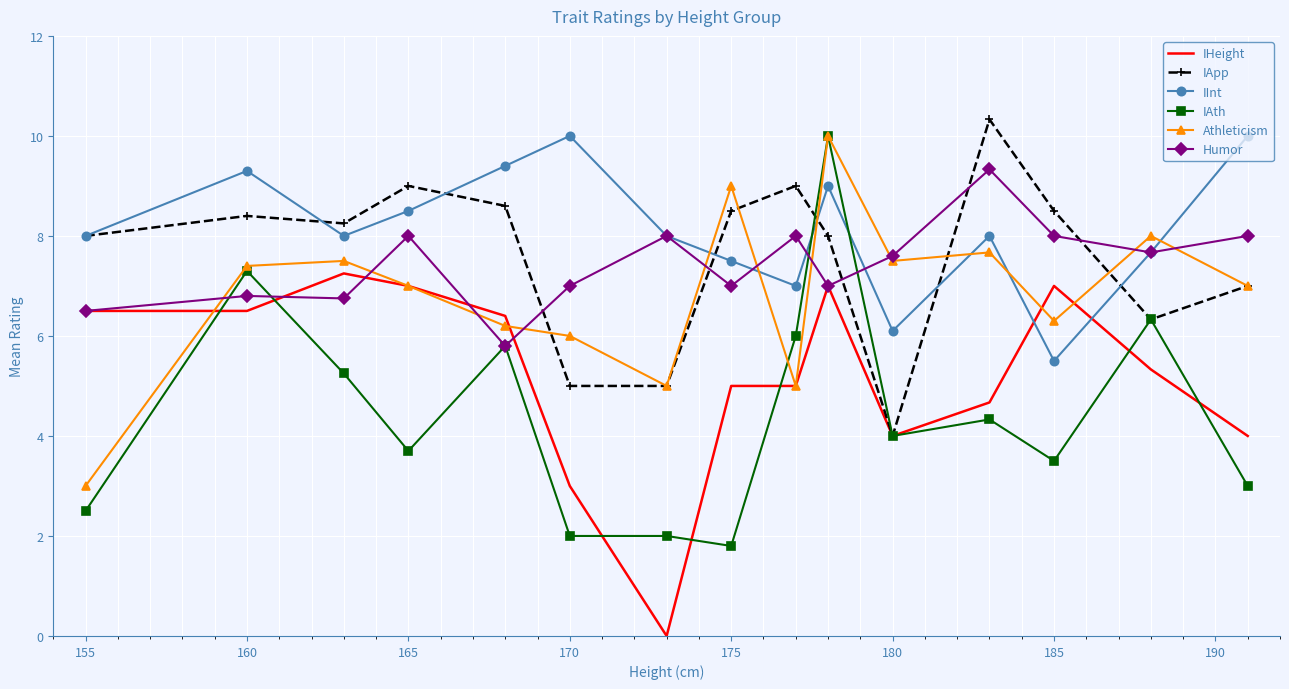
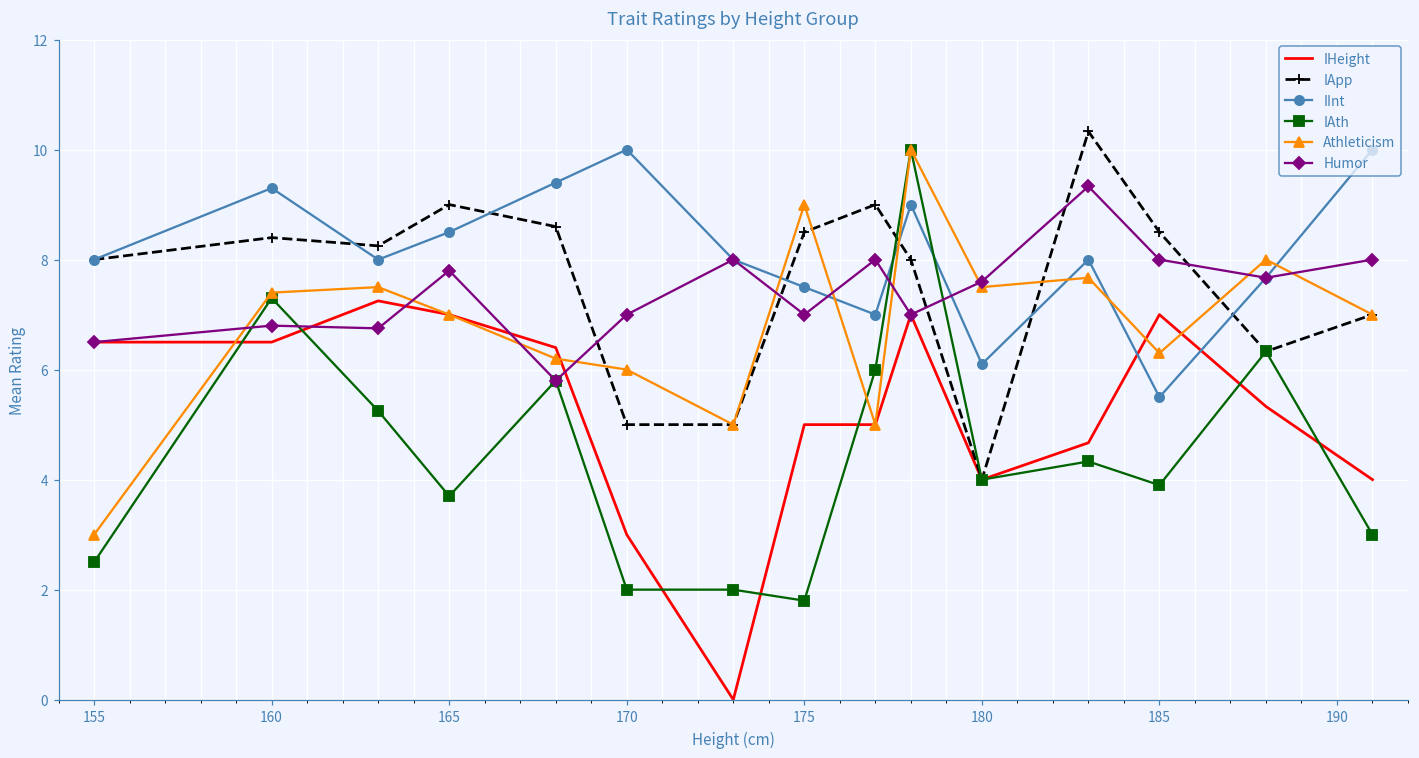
Humor, 165: 8.0 -> 7.8
IAth, 185: 3.5 -> 3.9
